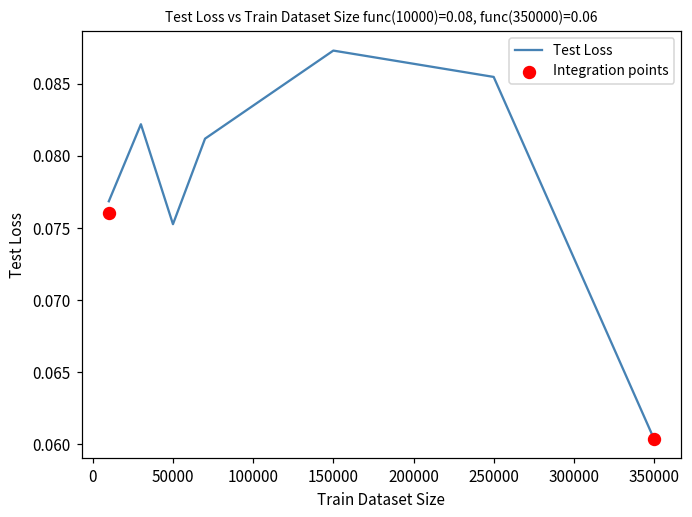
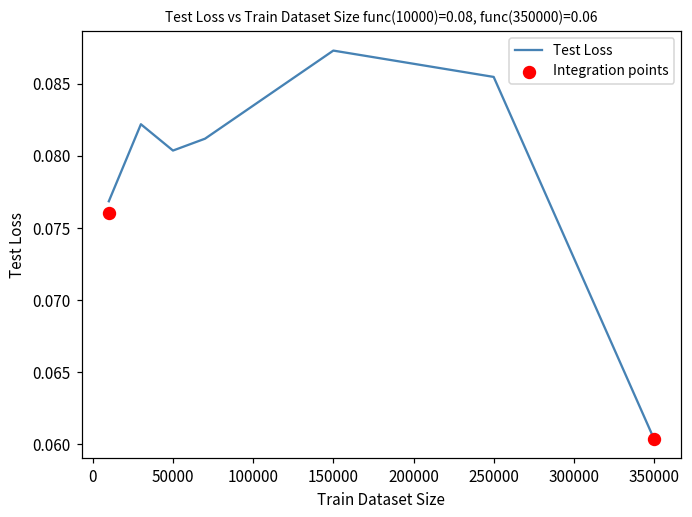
Test Loss, 50000: 0.0753 -> 0.0804
